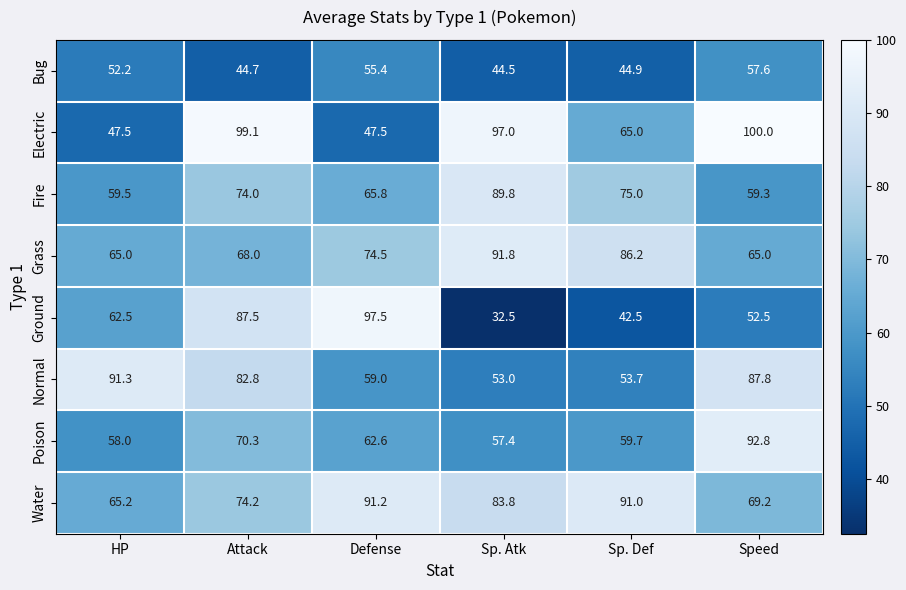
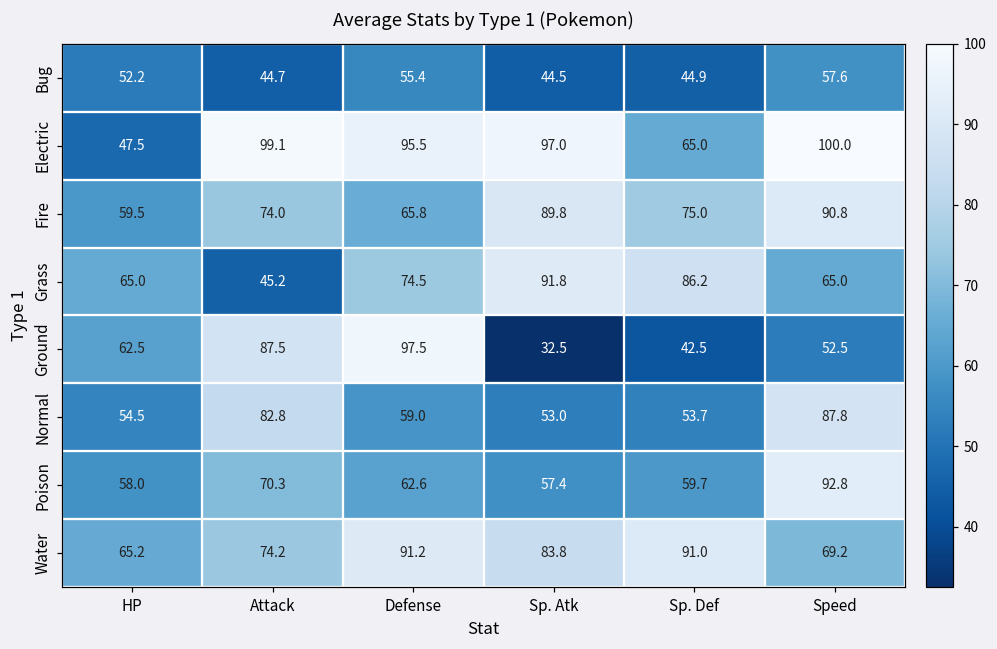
Electric, Defense: 47.5 -> 95.5
Fire, Speed: 59.3 -> 90.8
Grass, Attack: 68.0 -> 45.2
Normal, HP: 91.3 -> 54.5
